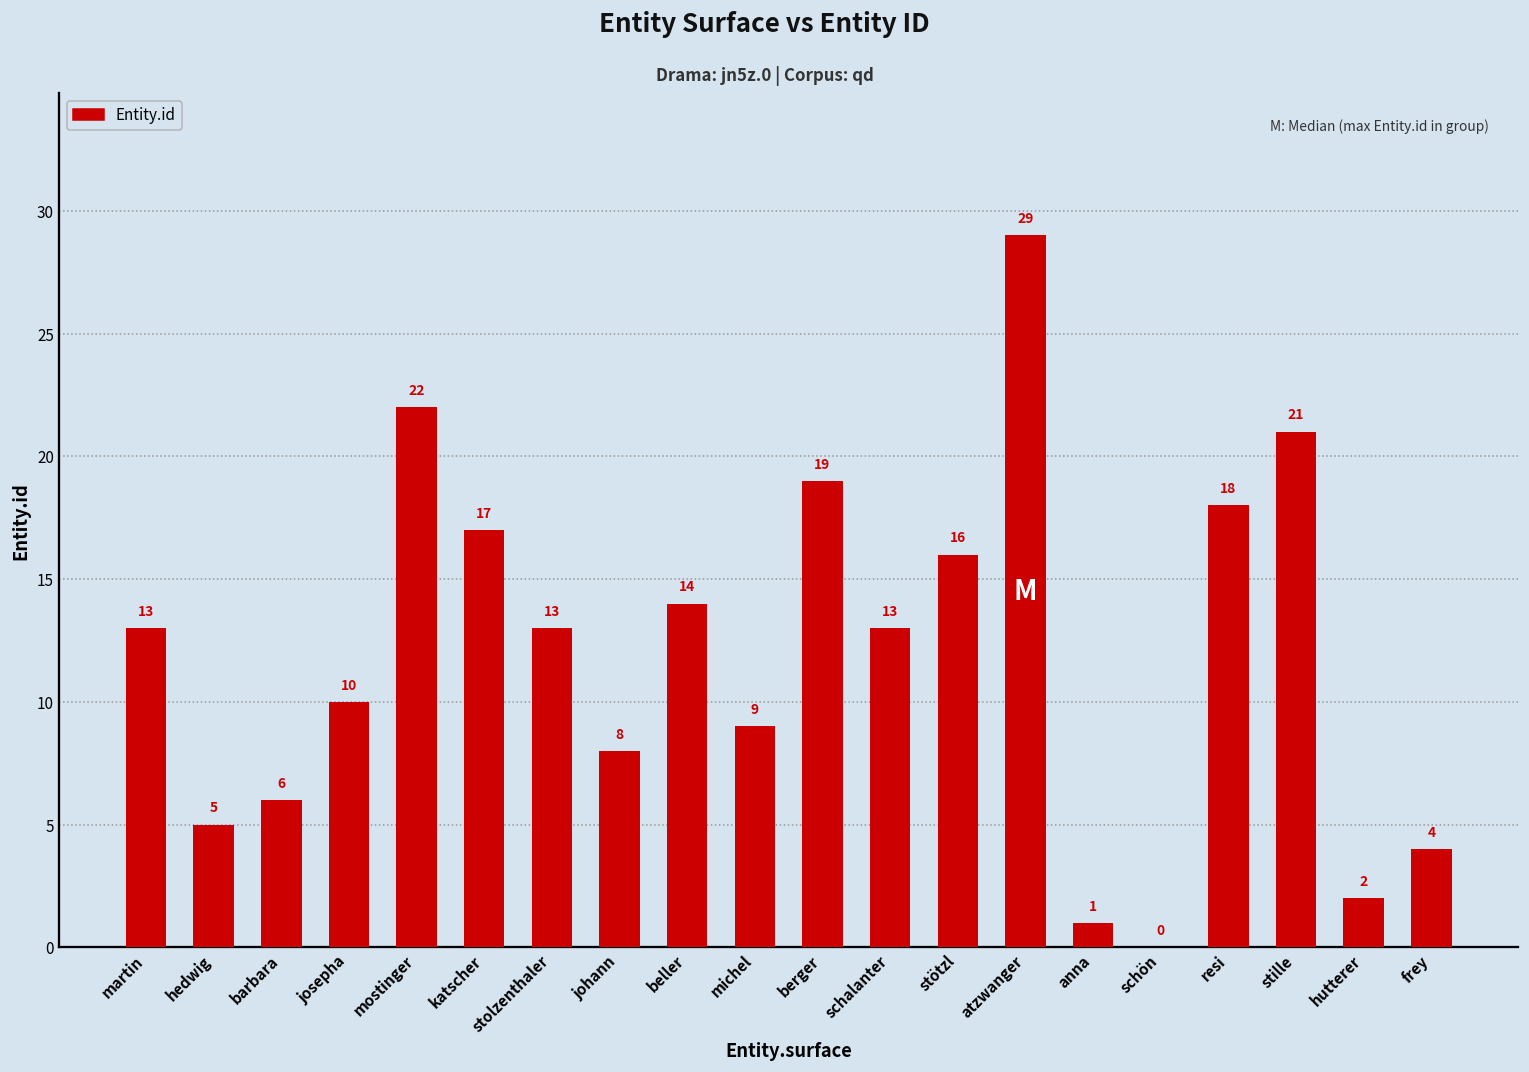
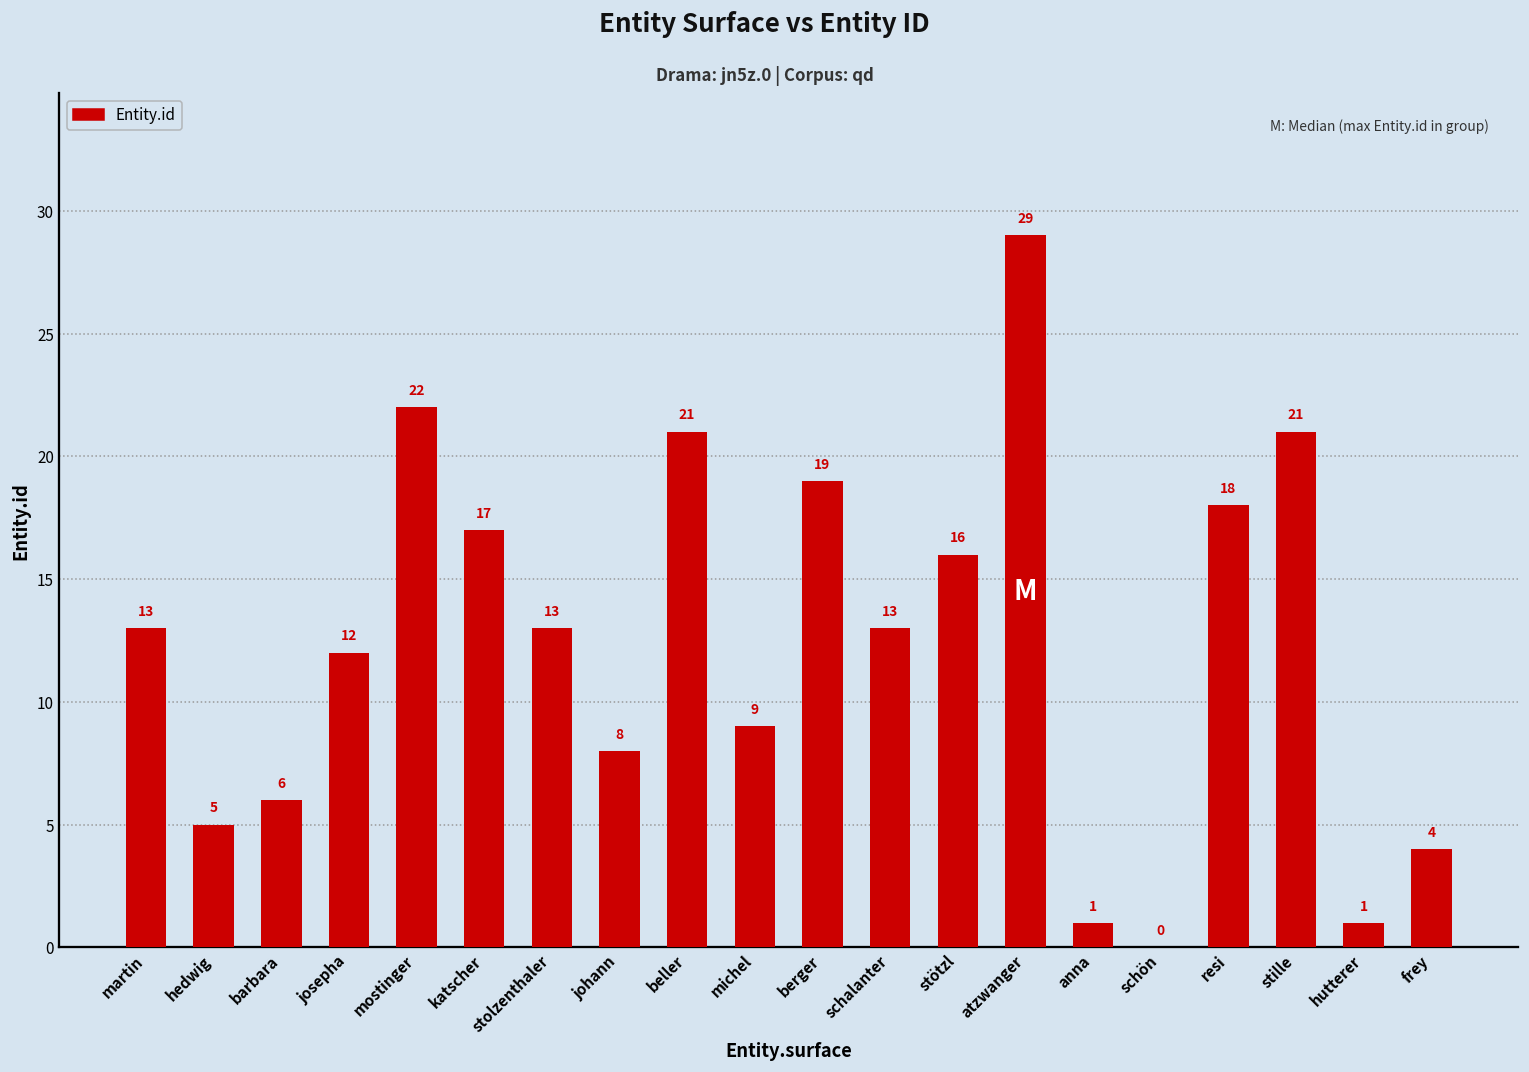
josepha: 10 -> 12
beller: 14 -> 21
hutterer: 2 -> 1
